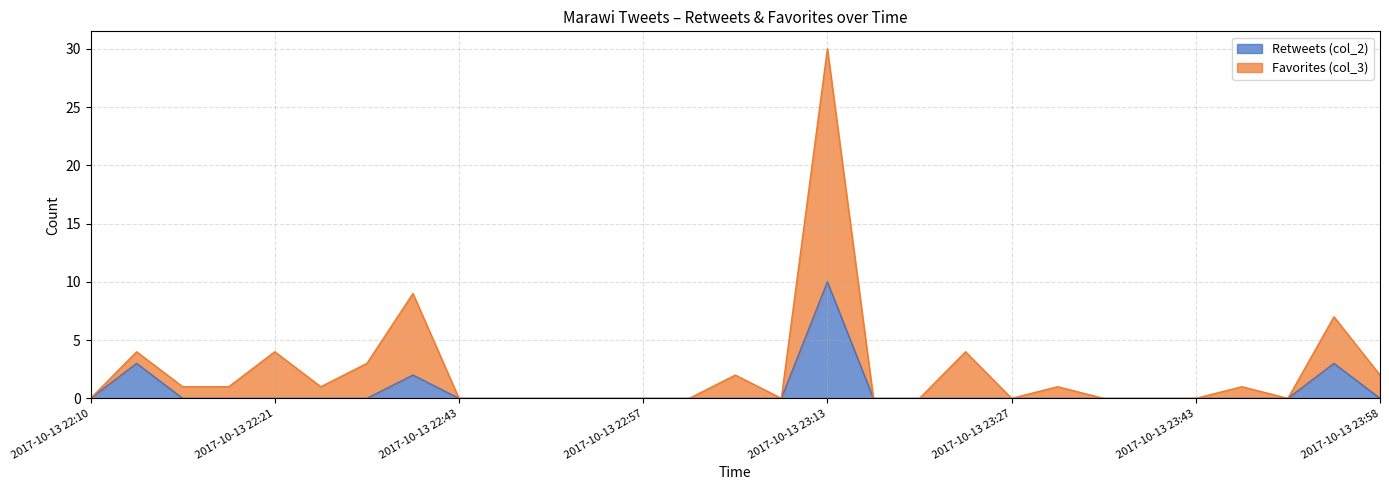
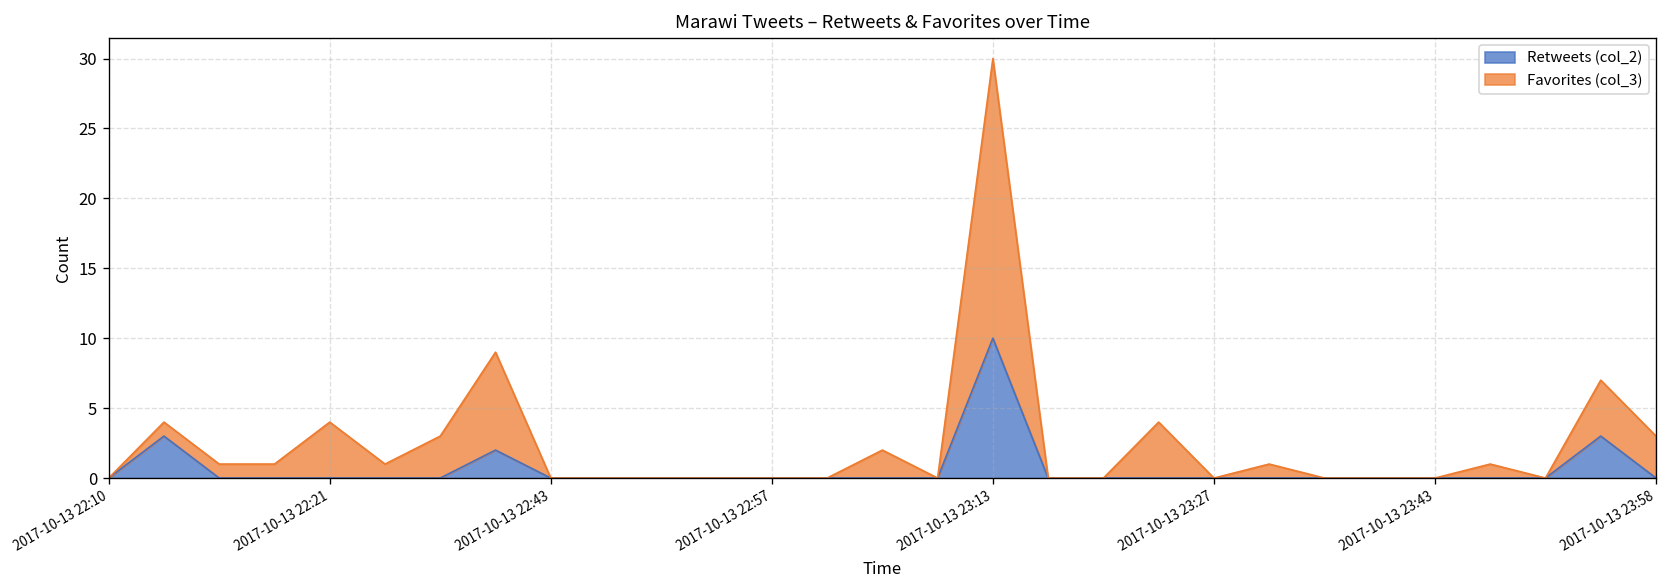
Favorites (col_3), 2017-10-13 23:58: 2 -> 3
